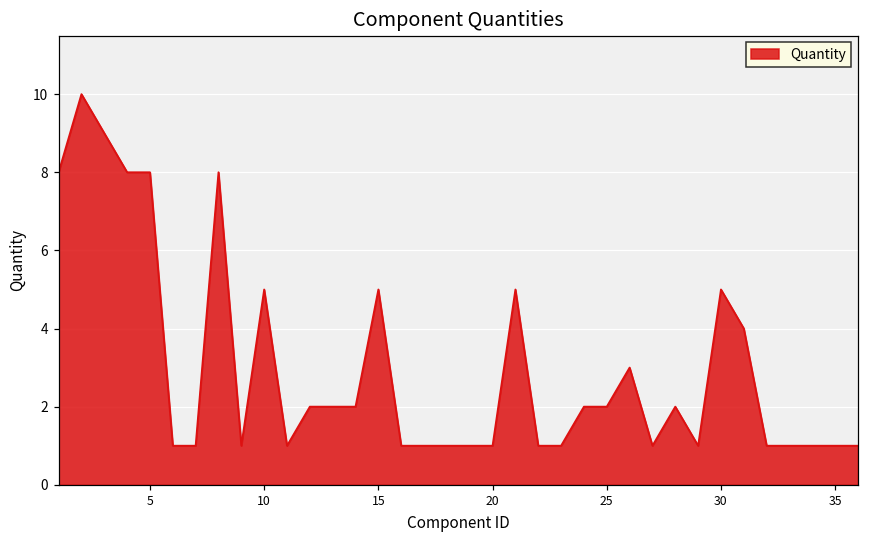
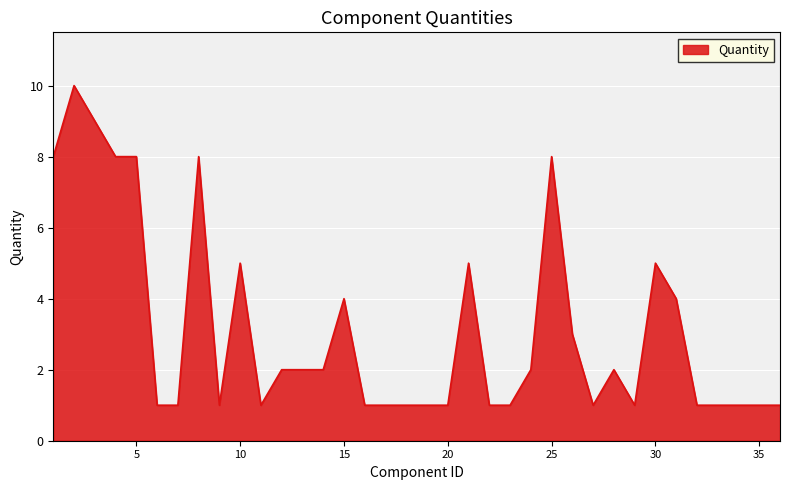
15: 5 -> 4
25: 2 -> 8
